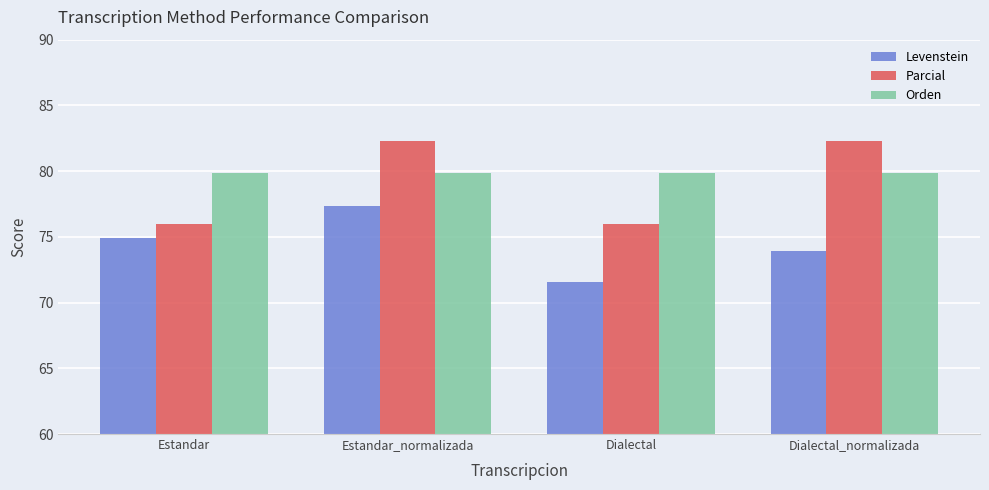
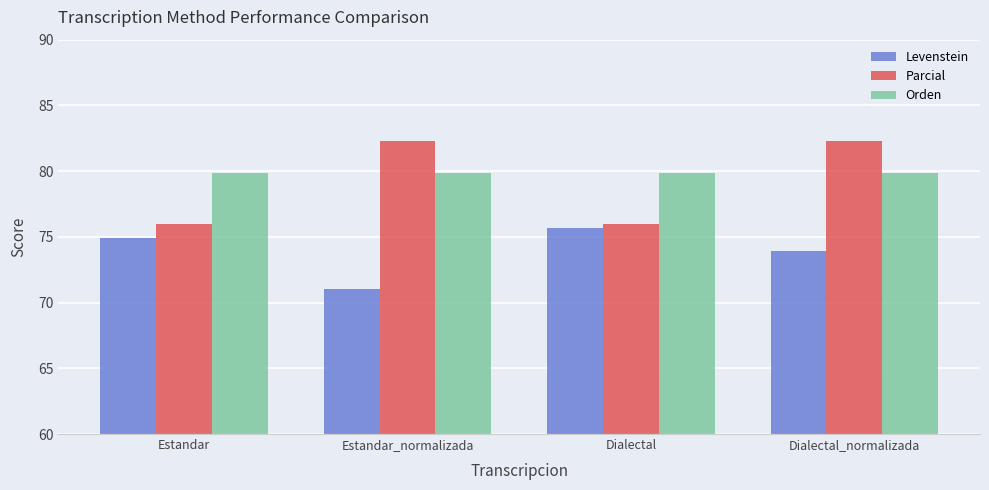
Levenstein, Estandar_normalizada: 77.3 -> 71.0
Levenstein, Dialectal: 71.6 -> 75.7
